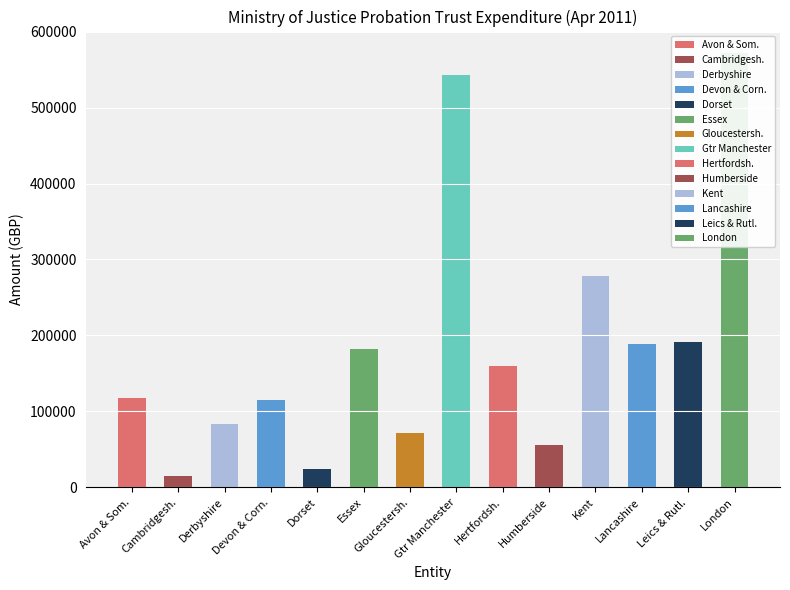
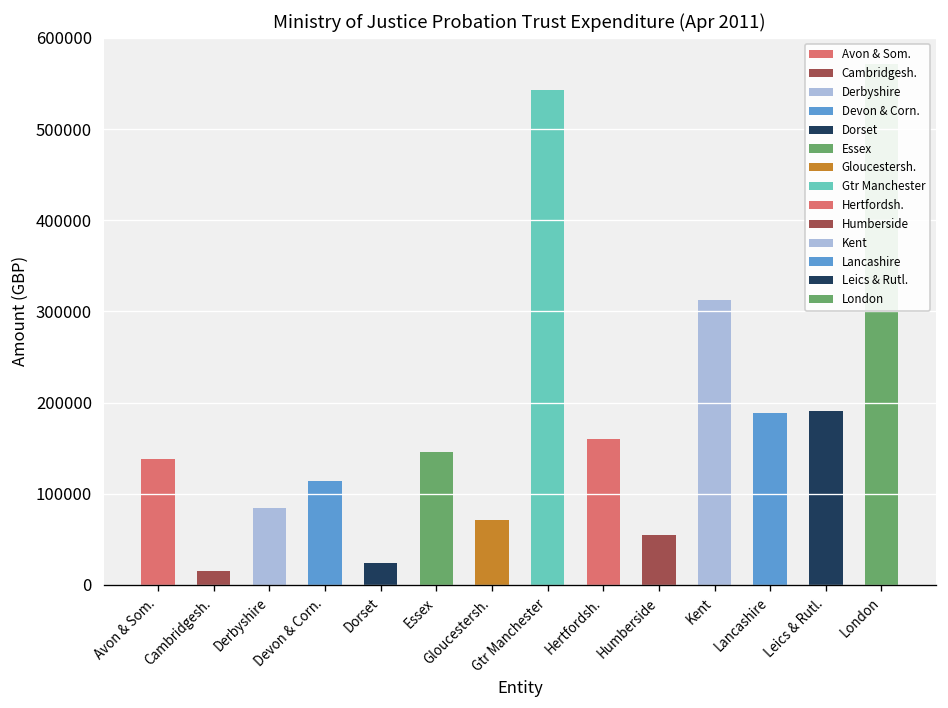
Avon & Som.: 120000 -> 140000
Essex: 180000 -> 150000
Kent: 280000 -> 310000
